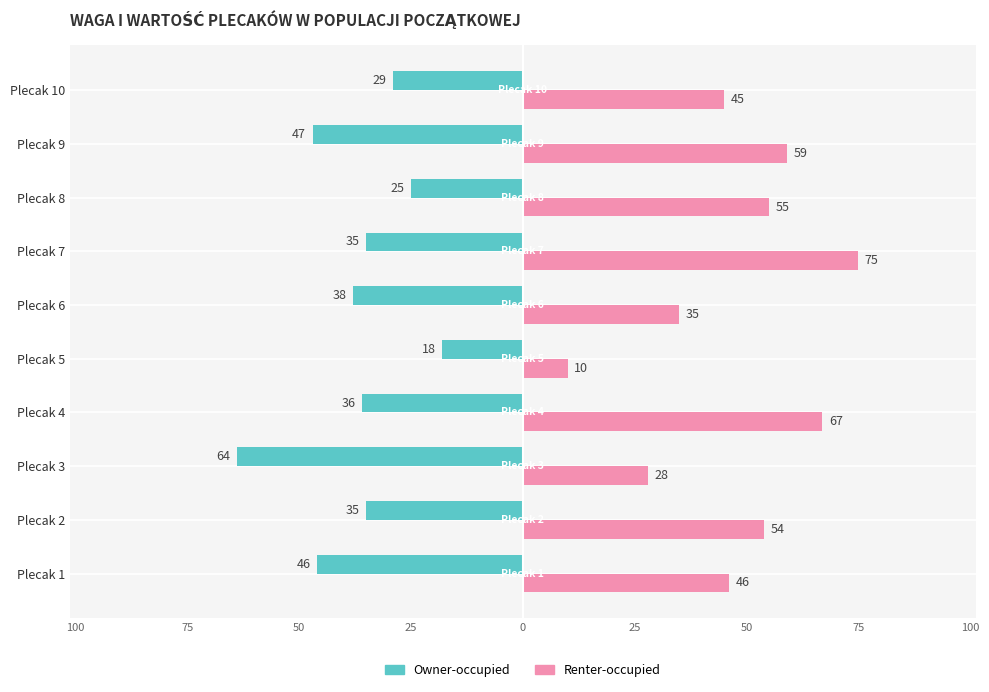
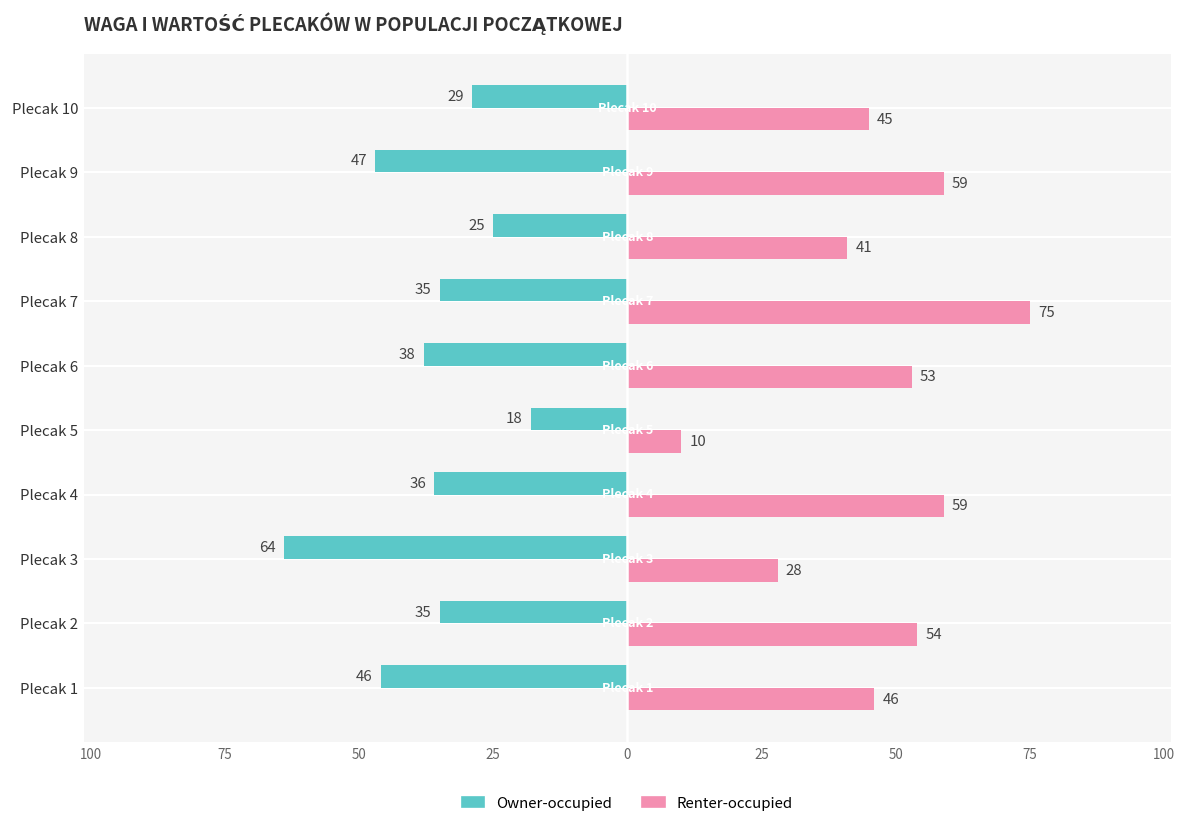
Renter-occupied, Plecak 8: 55 -> 41
Renter-occupied, Plecak 6: 35 -> 53
Renter-occupied, Plecak 4: 67 -> 59
